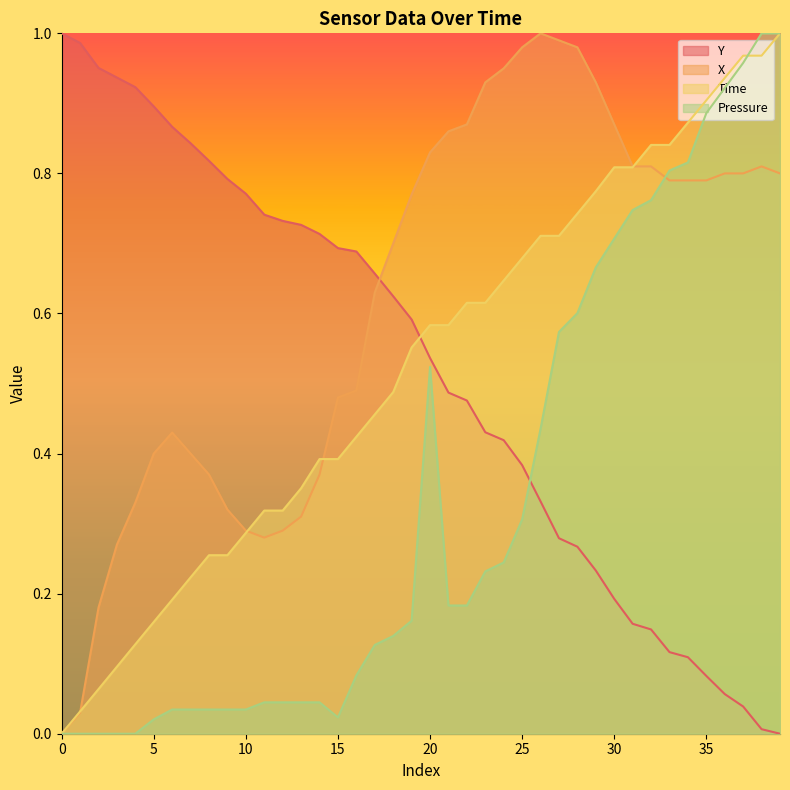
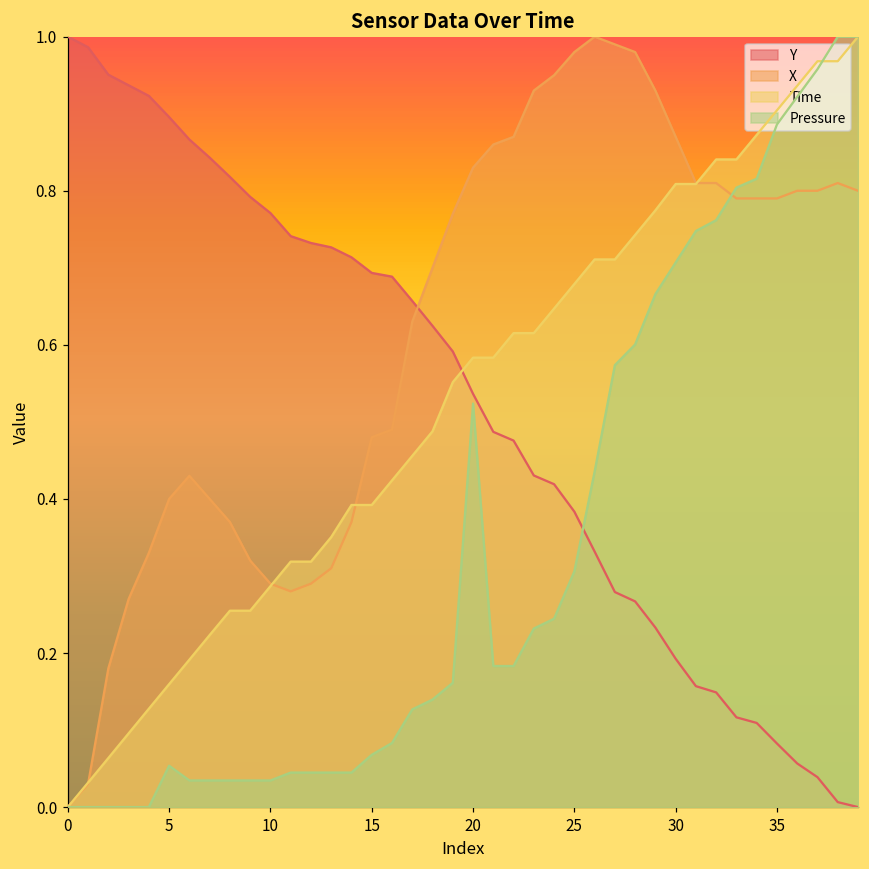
Pressure, 5: 0.02 -> 0.05
Pressure, 15: 0.02 -> 0.07
